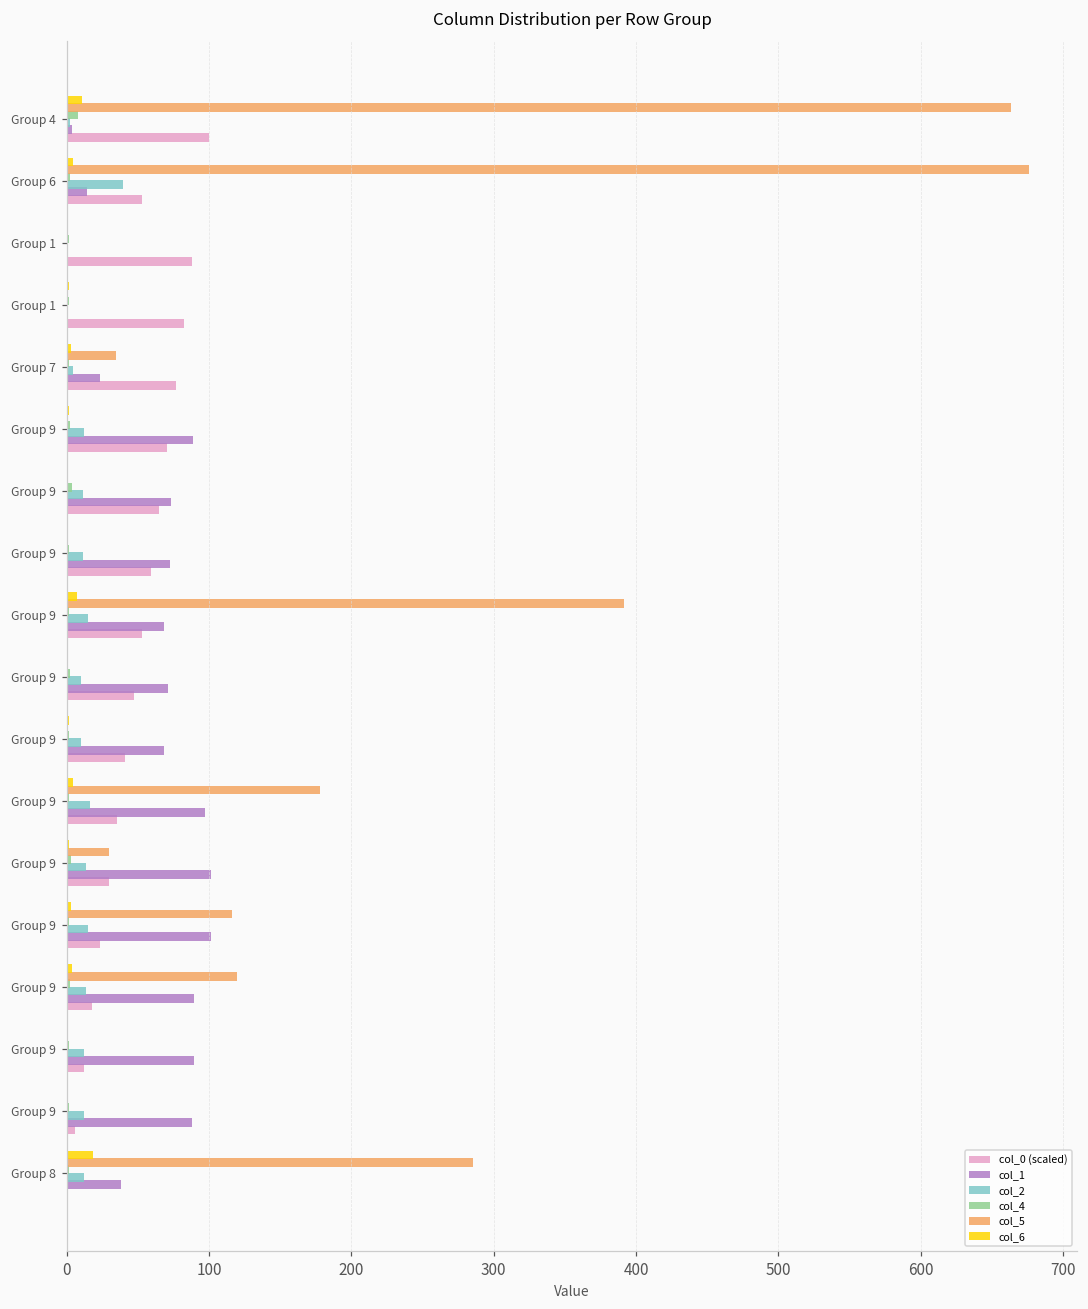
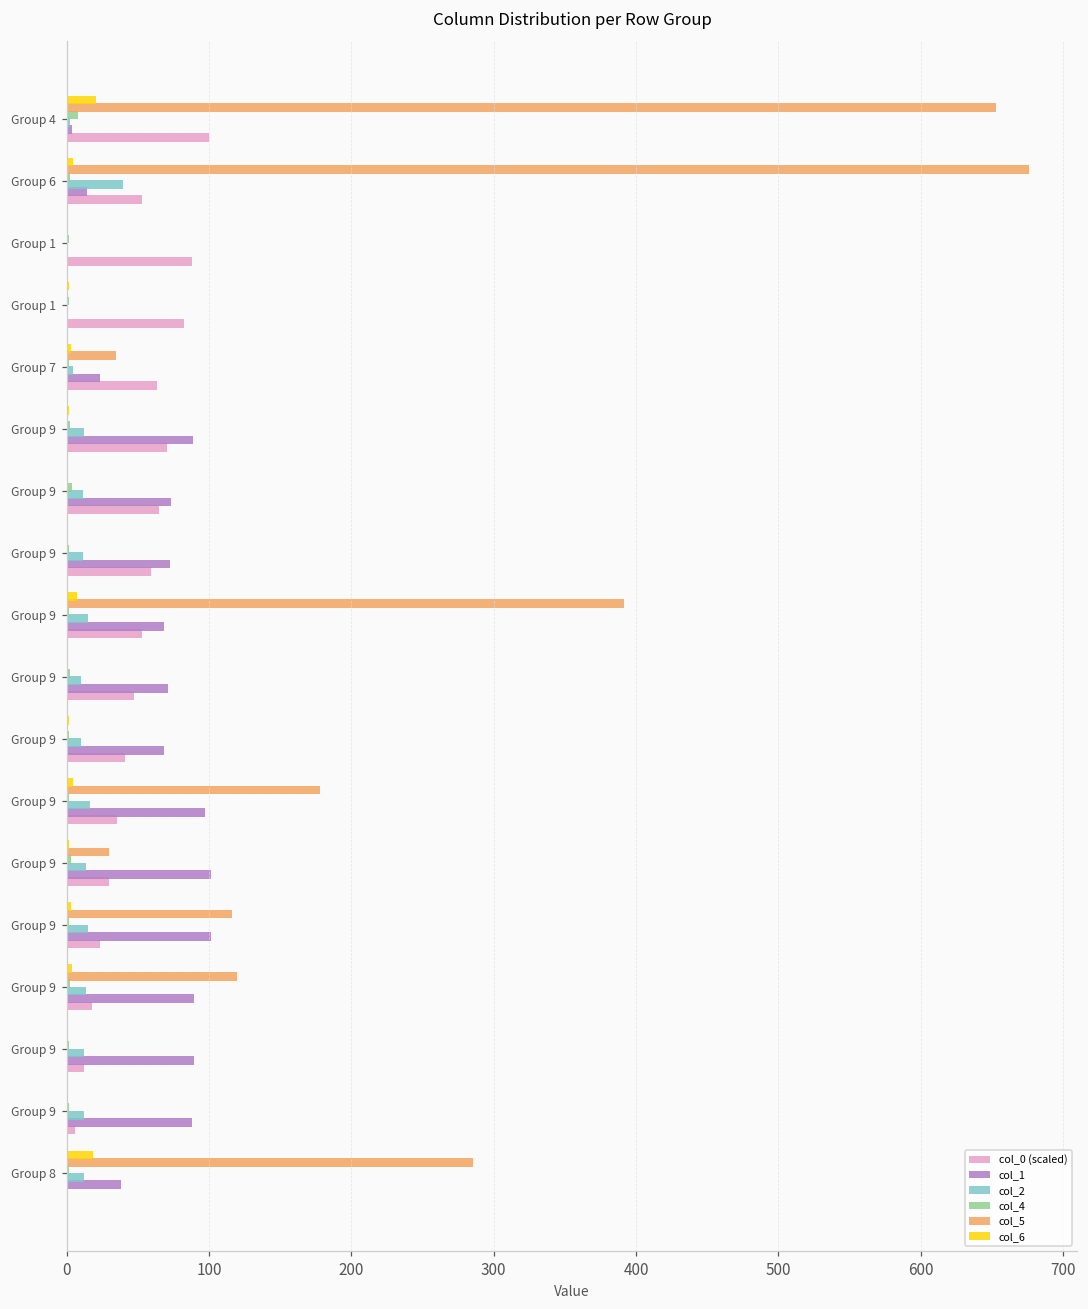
col_6, Group 4: 11 -> 21
col_5, Group 4: 663 -> 653
col_0 (scaled), Group 7: 76 -> 63
